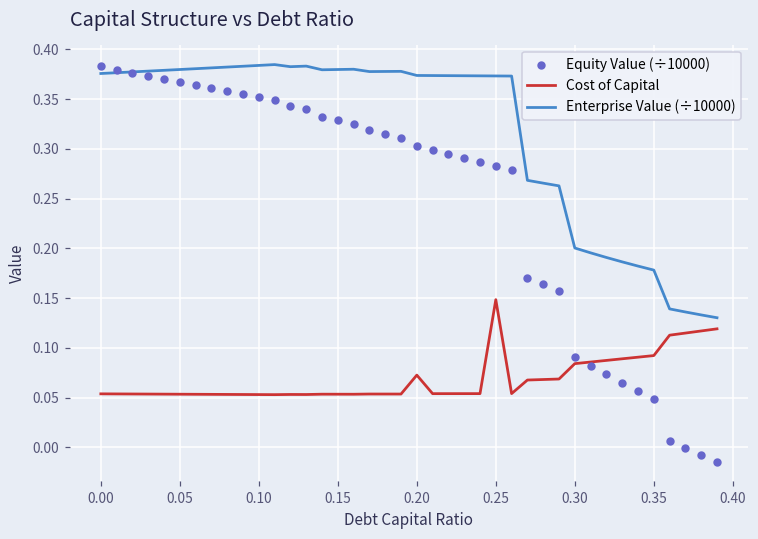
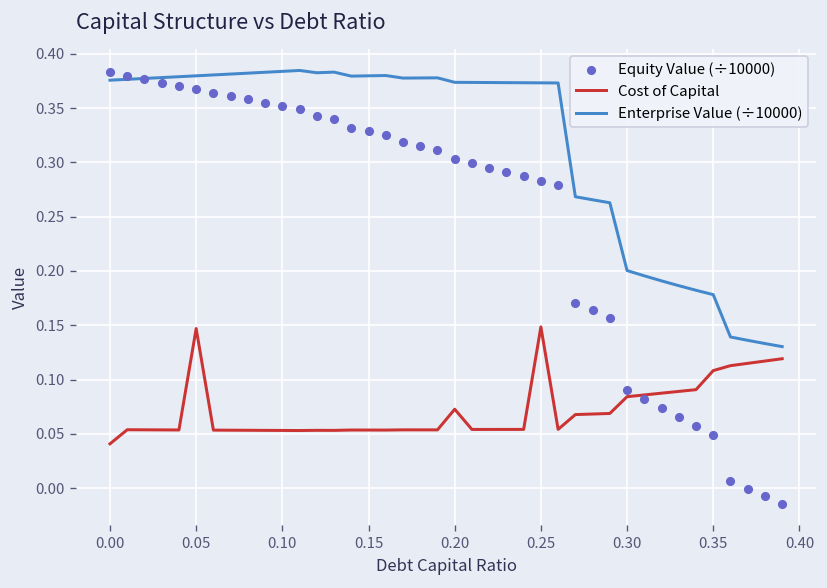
Cost of Capital, 0.00: 0.05 -> 0.04
Cost of Capital, 0.05: 0.05 -> 0.15
Cost of Capital, 0.35: 0.09 -> 0.11
